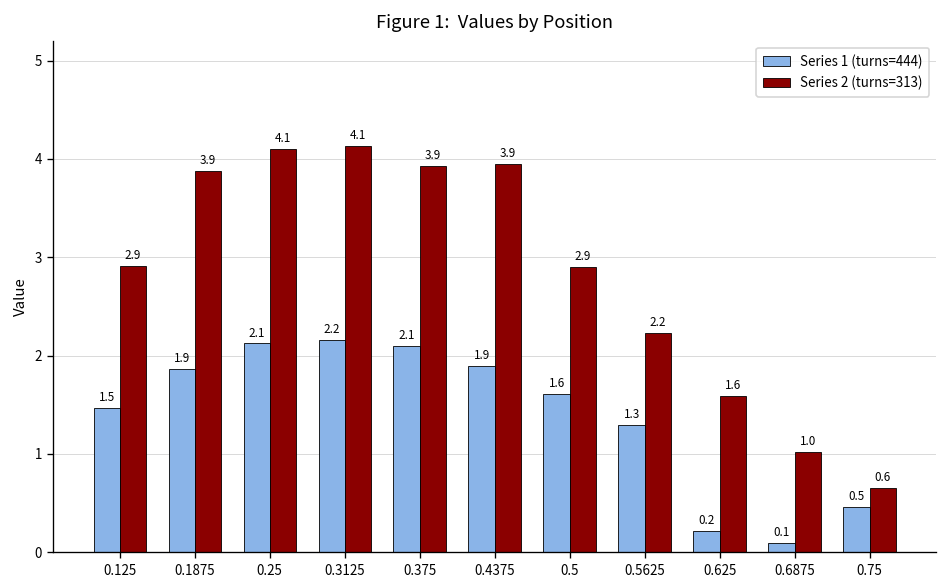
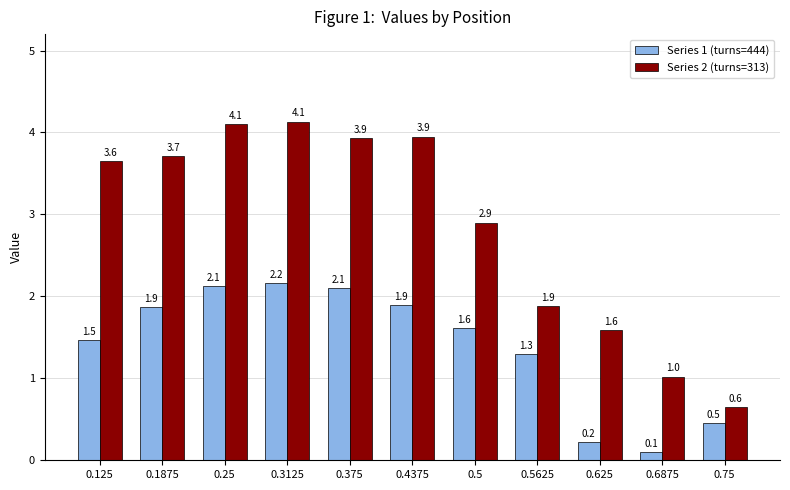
Series 2 (turns=313), 0.125: 2.9 -> 3.6
Series 2 (turns=313), 0.1875: 3.9 -> 3.7
Series 2 (turns=313), 0.5625: 2.2 -> 1.9
